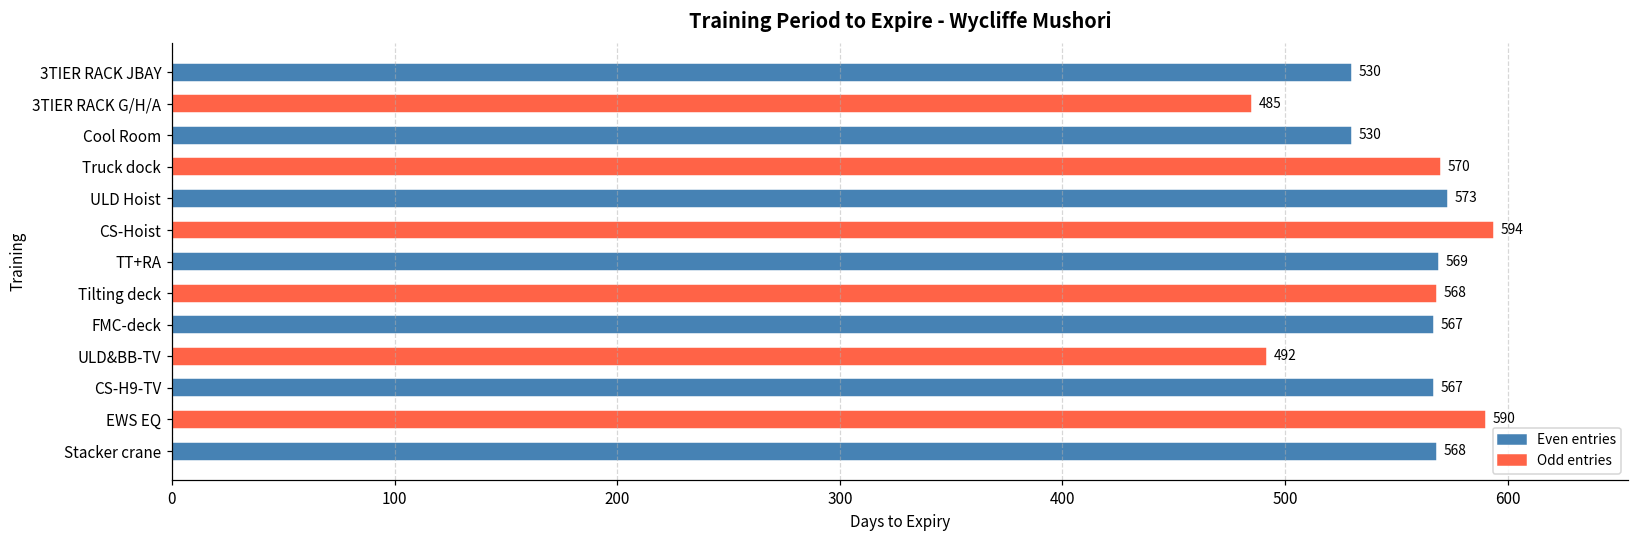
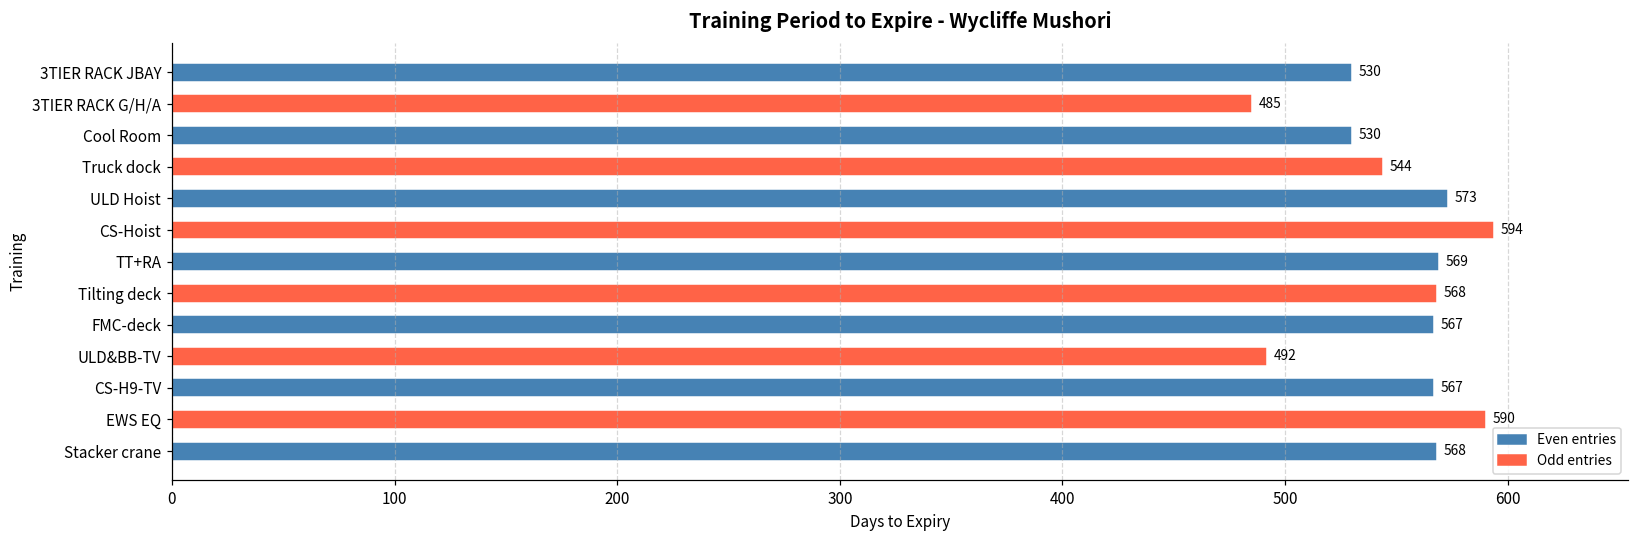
Truck dock: 570 -> 544
